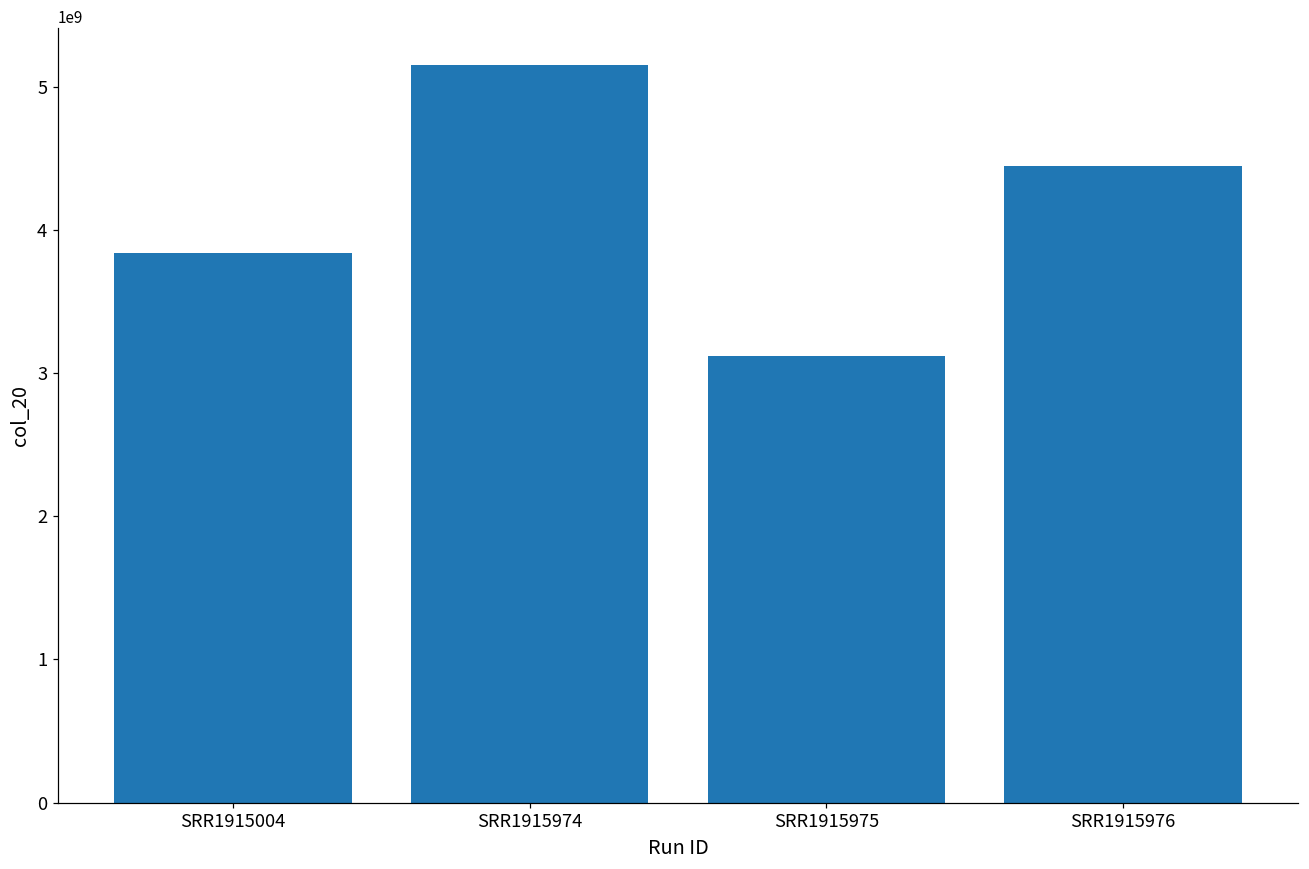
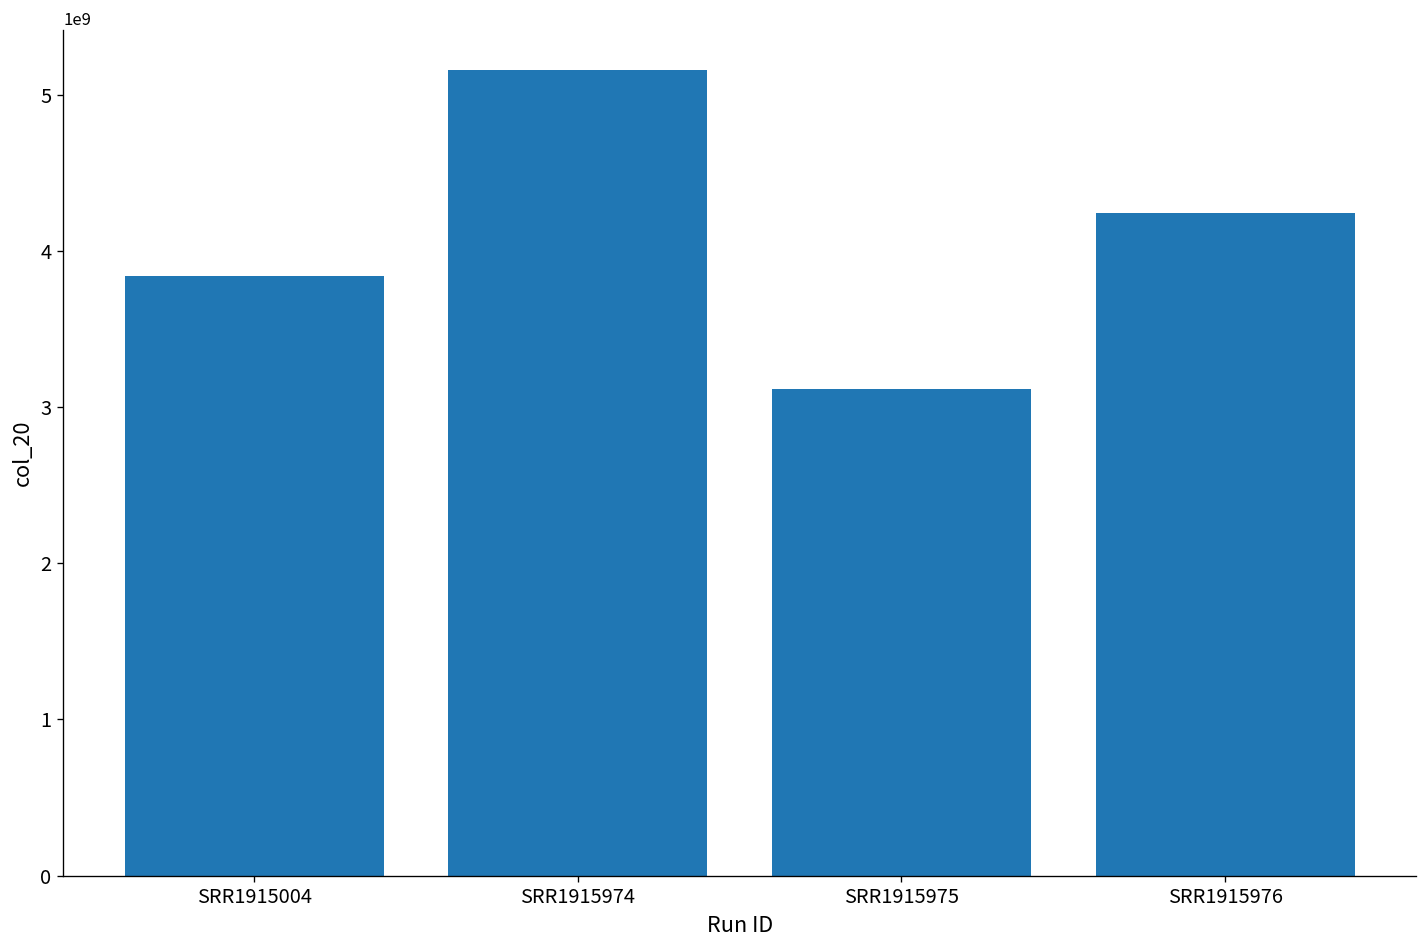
SRR1915976: 4450000000 -> 4240000000
